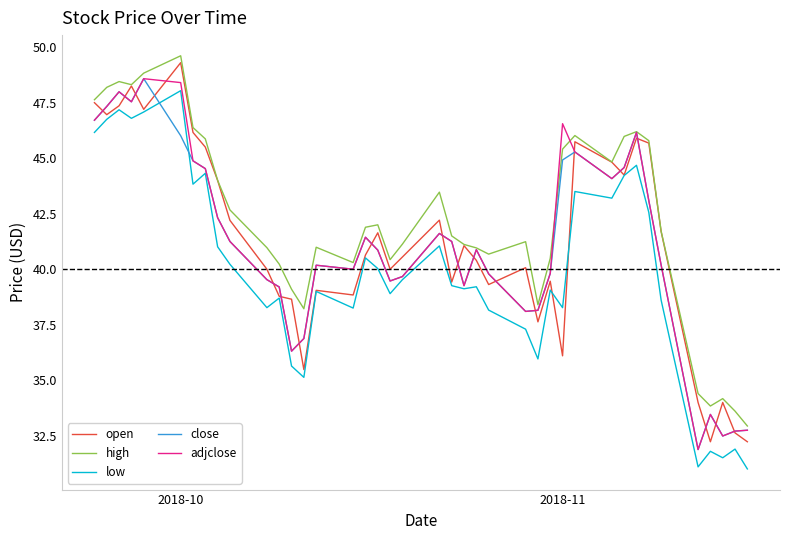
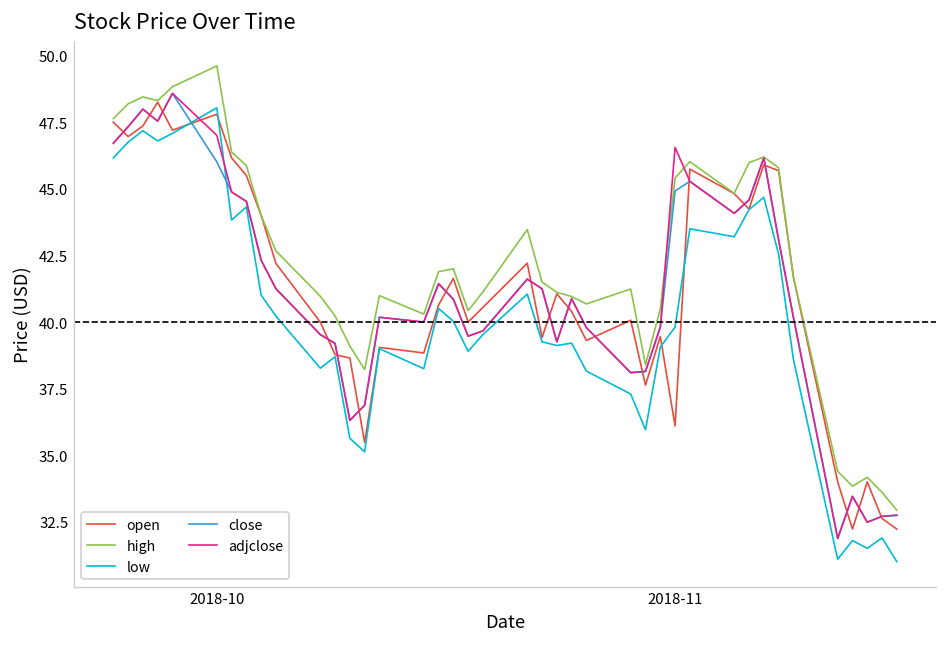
open, 2018-10: 49.3 -> 47.8
adjclose, 2018-10: 48.4 -> 47.0
low, 2018-11: 38.3 -> 39.8
